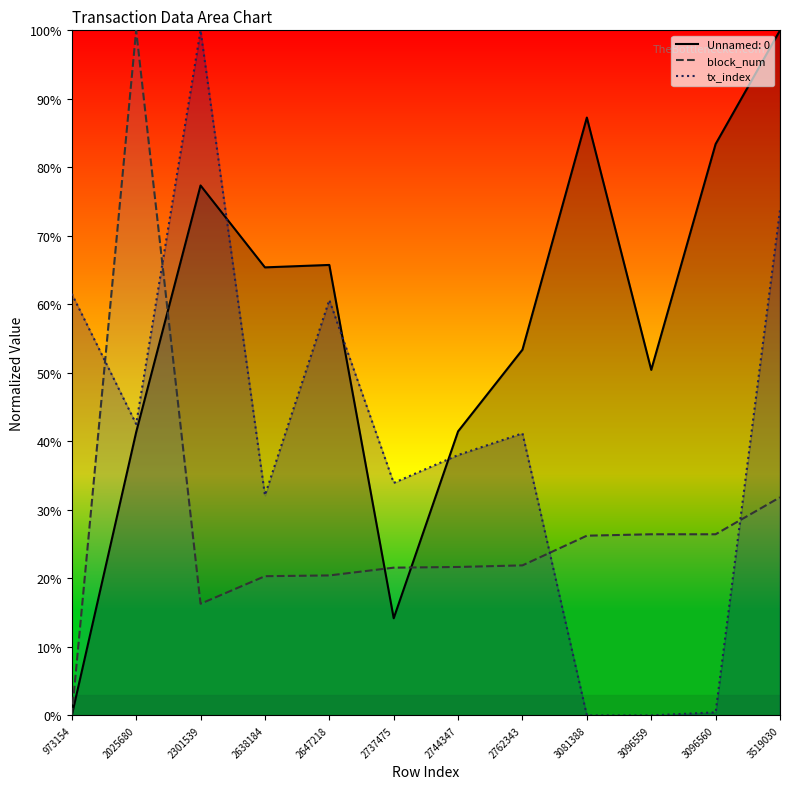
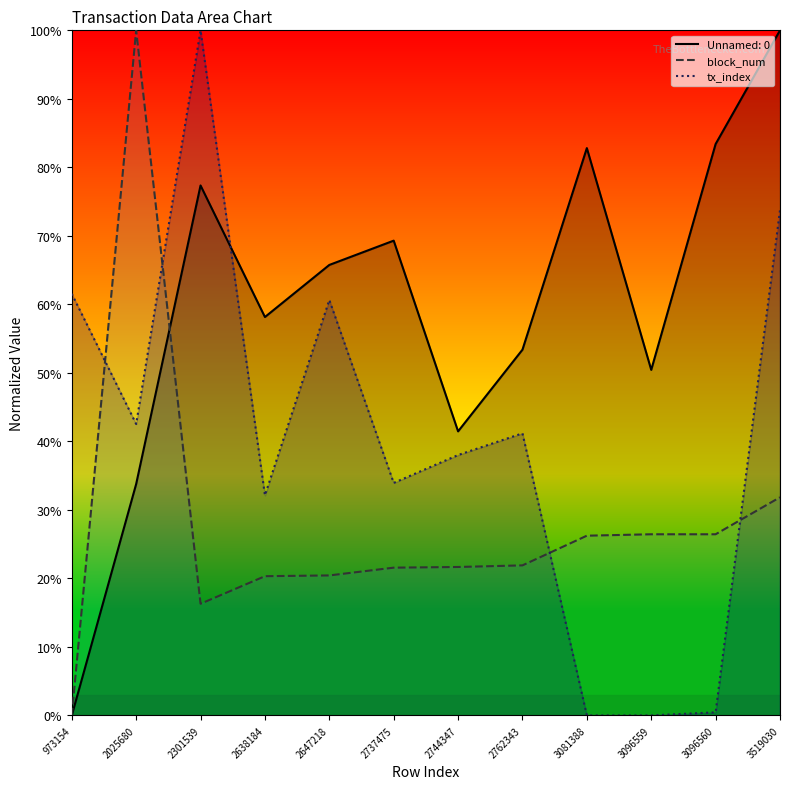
Unnamed: 0, 2025680: 41% -> 34%
Unnamed: 0, 2638184: 65% -> 58%
Unnamed: 0, 2737475: 14% -> 69%
Unnamed: 0, 3081388: 87% -> 83%
